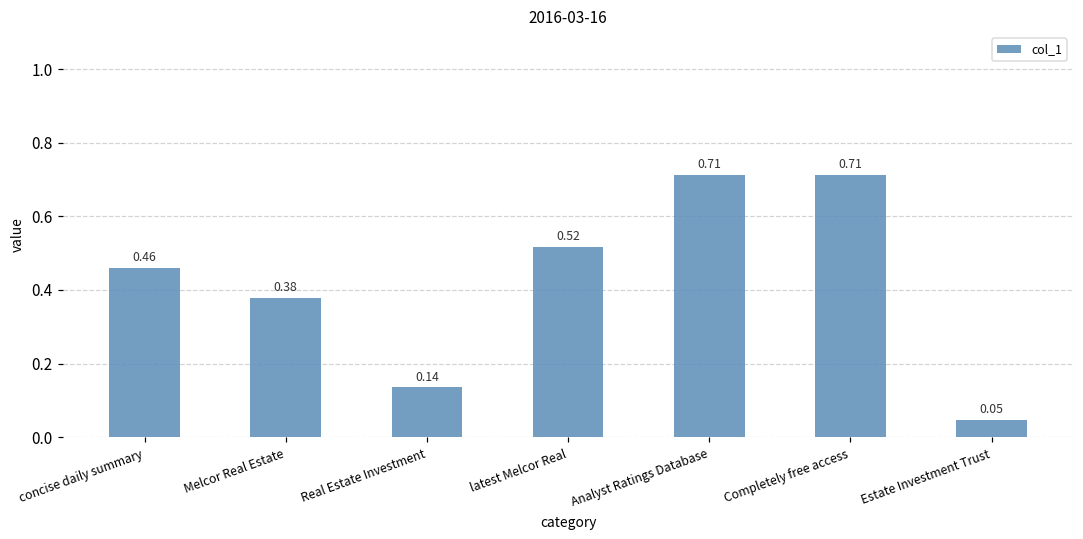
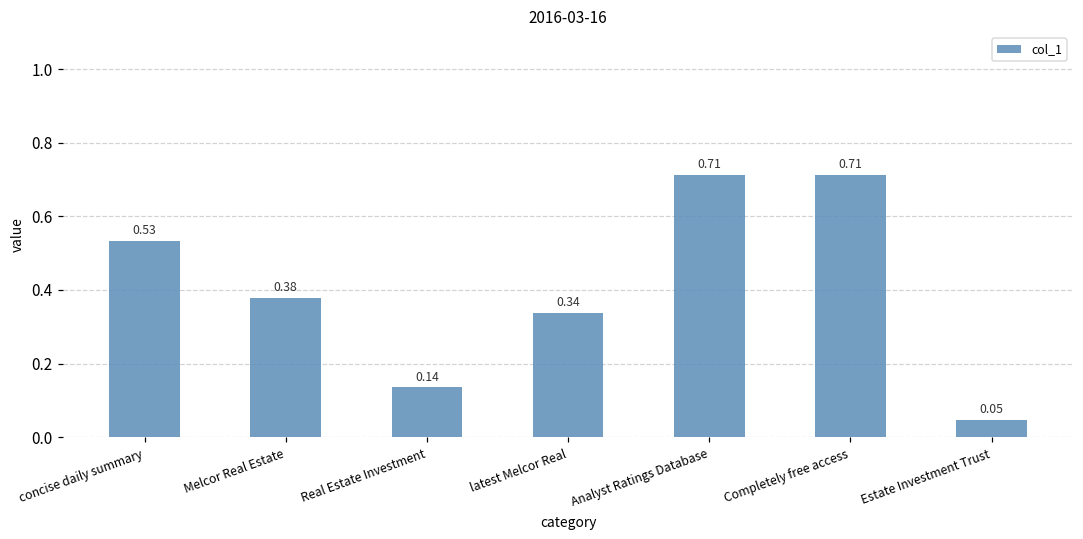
concise daily summary: 0.46 -> 0.53
latest Melcor Real: 0.52 -> 0.34
